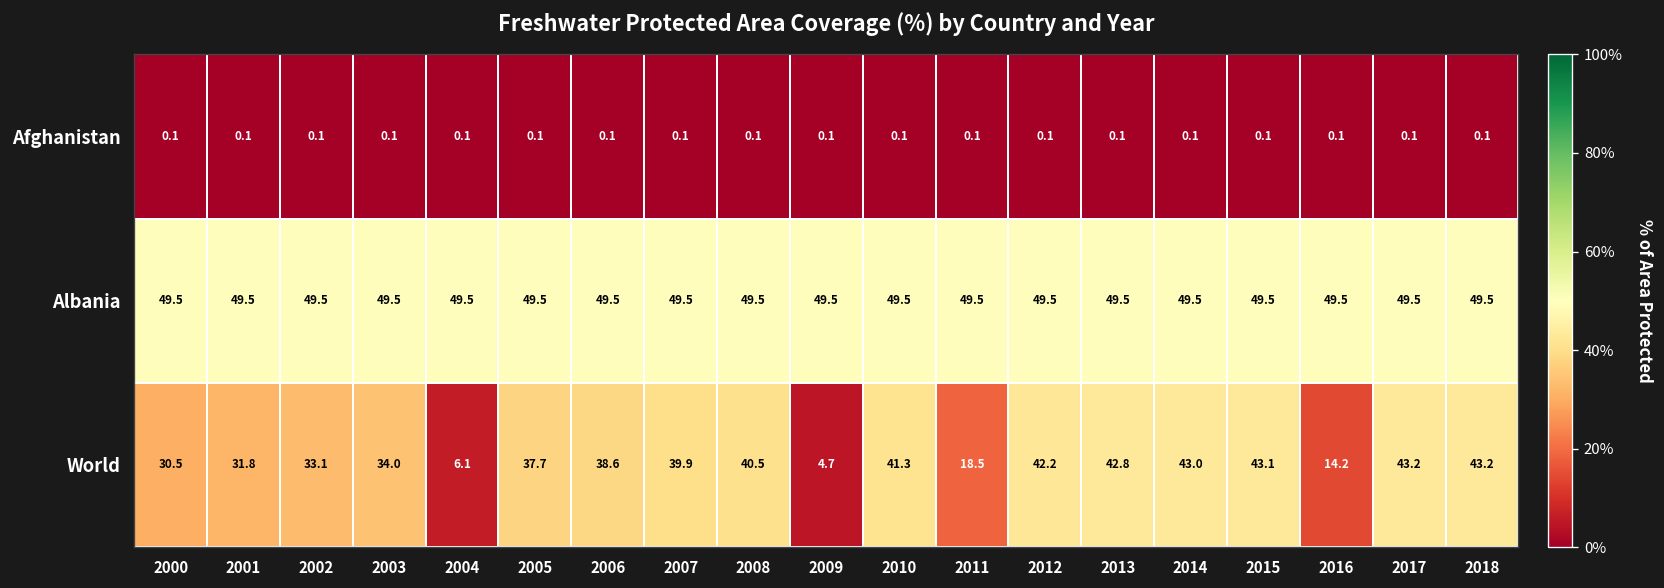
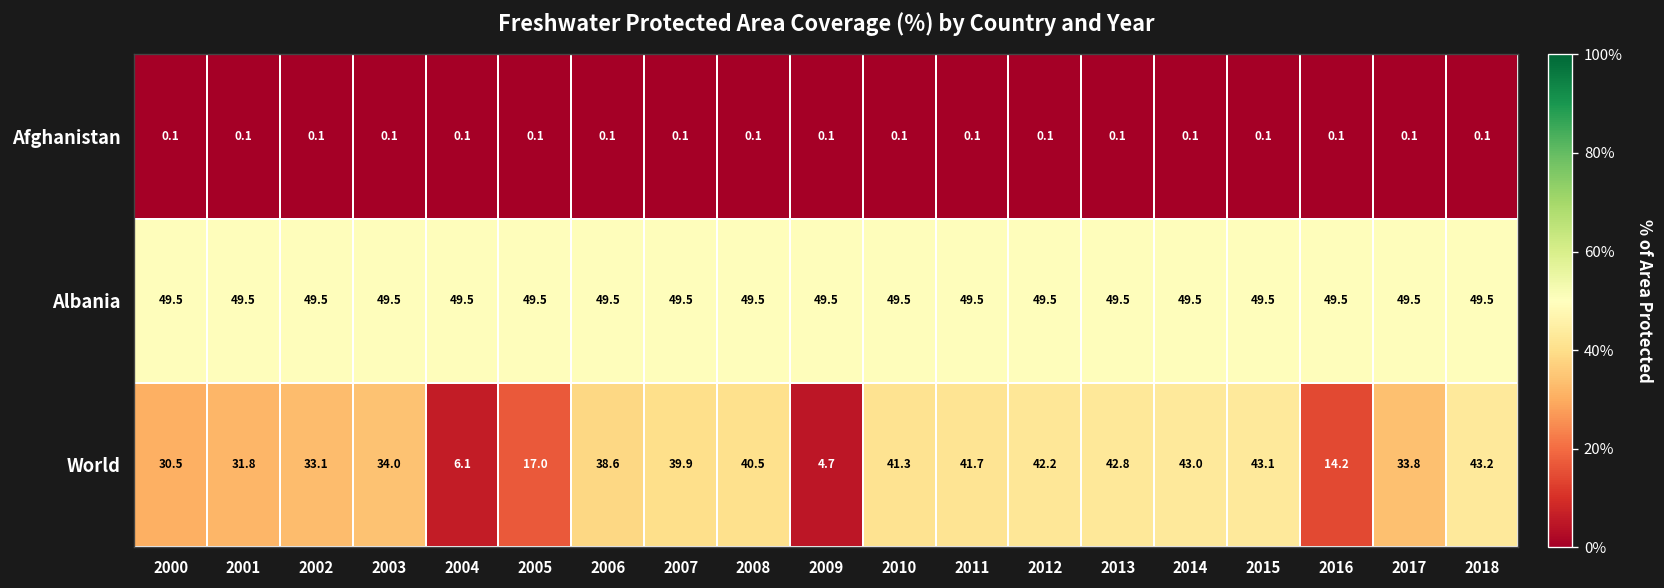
World, 2005: 37.7 -> 17.0
World, 2011: 18.5 -> 41.7
World, 2017: 43.2 -> 33.8
